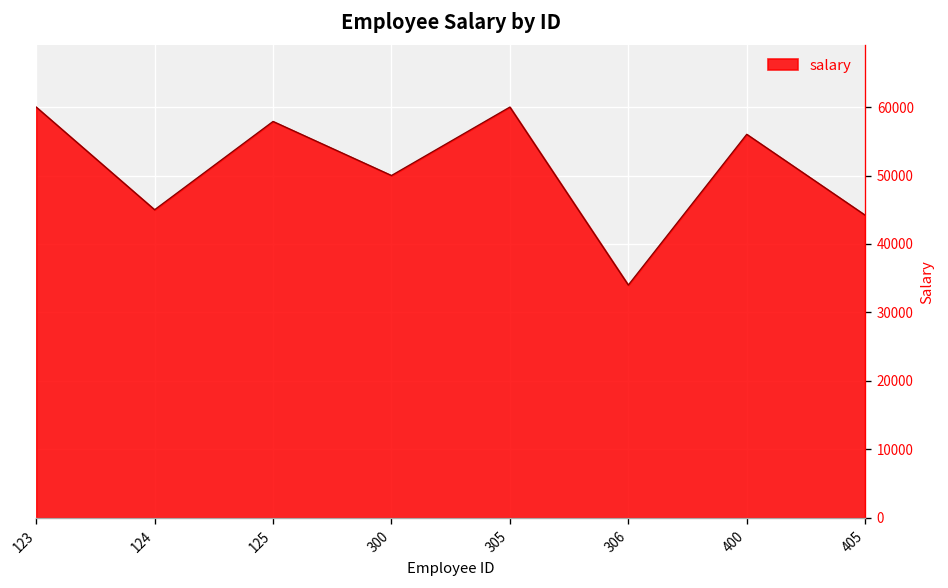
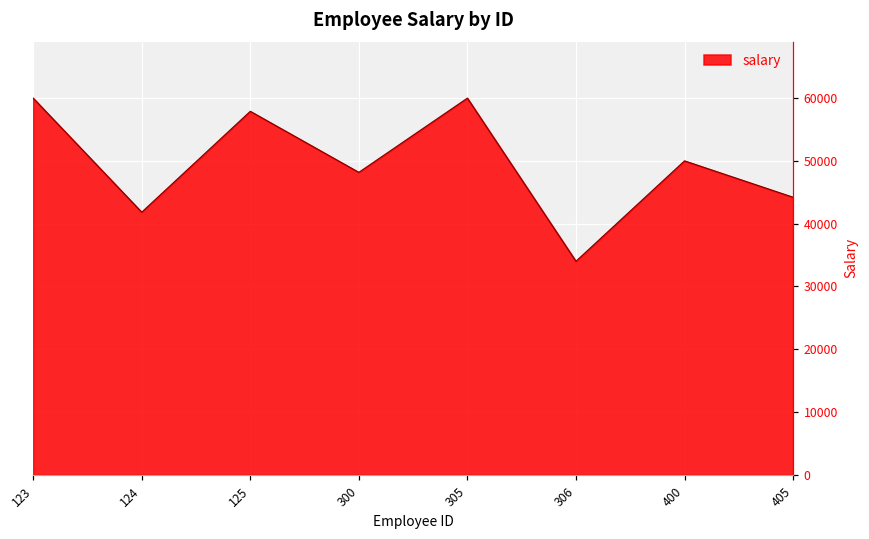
124: 45000 -> 42000
300: 50000 -> 48000
400: 56000 -> 50000
